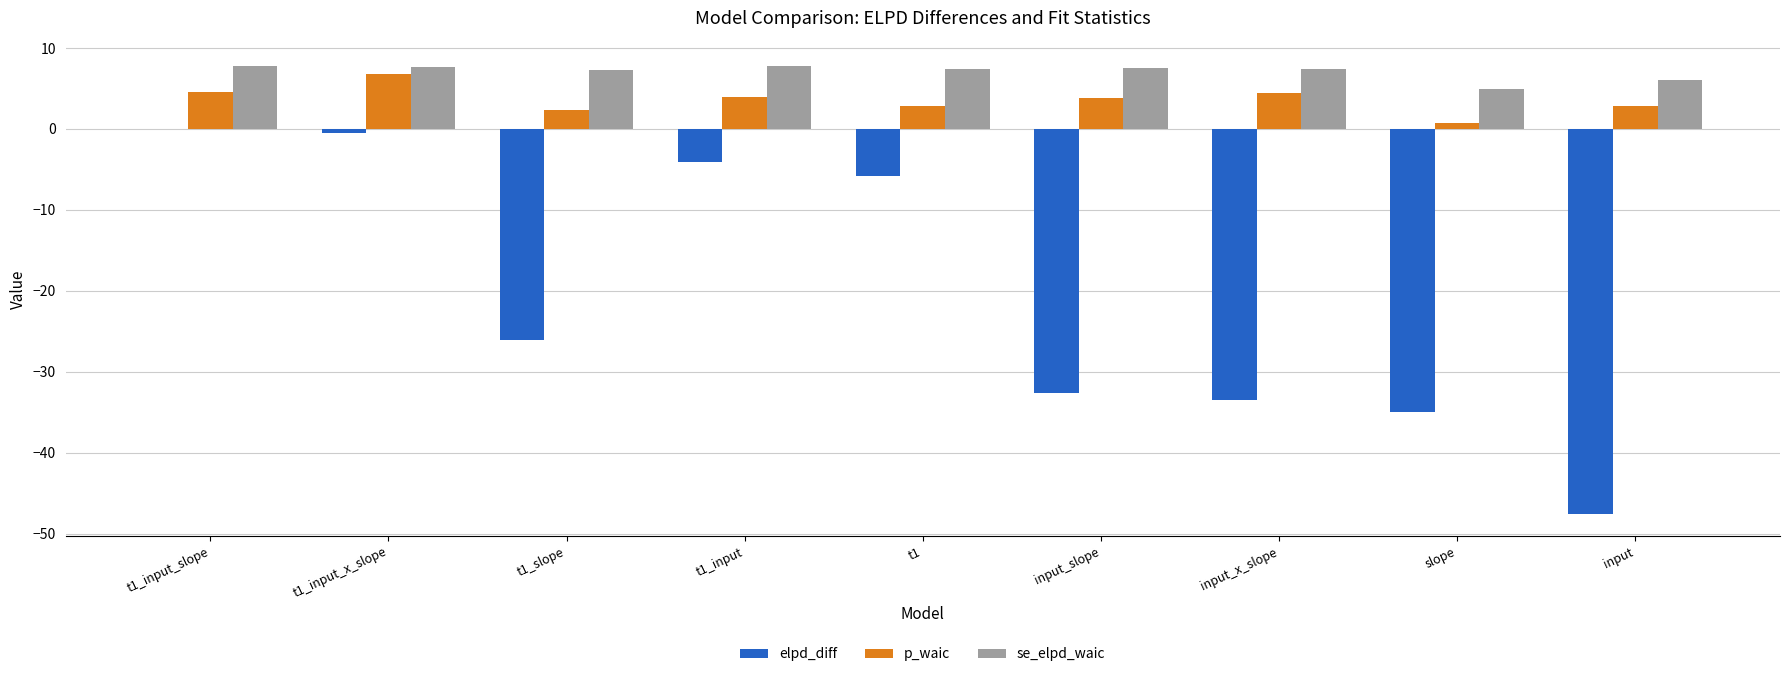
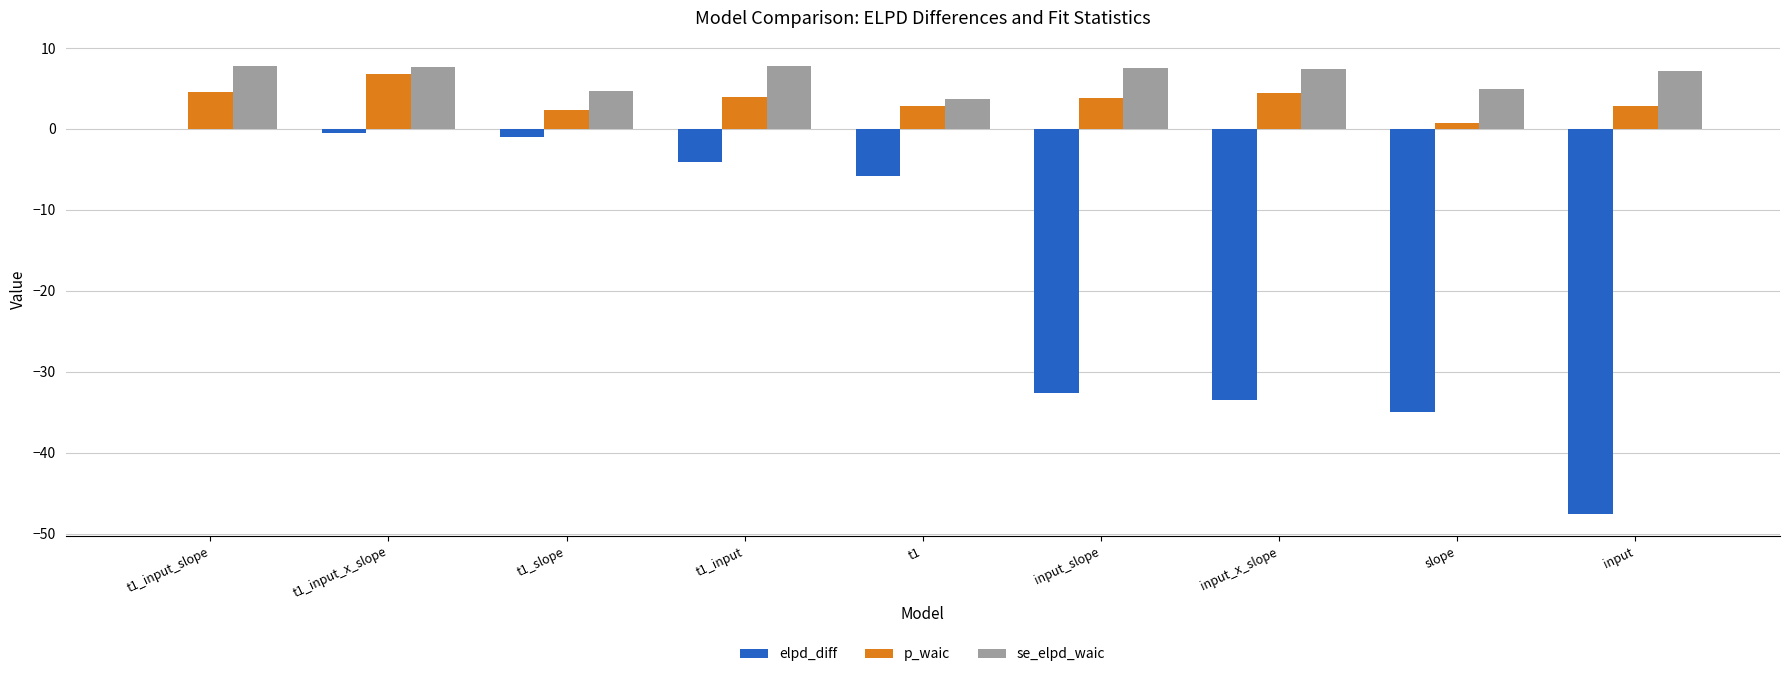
elpd_diff, t1_slope: -26 -> -1
se_elpd_waic, t1_slope: 7 -> 5
se_elpd_waic, t1: 7 -> 4
se_elpd_waic, input: 6 -> 7
